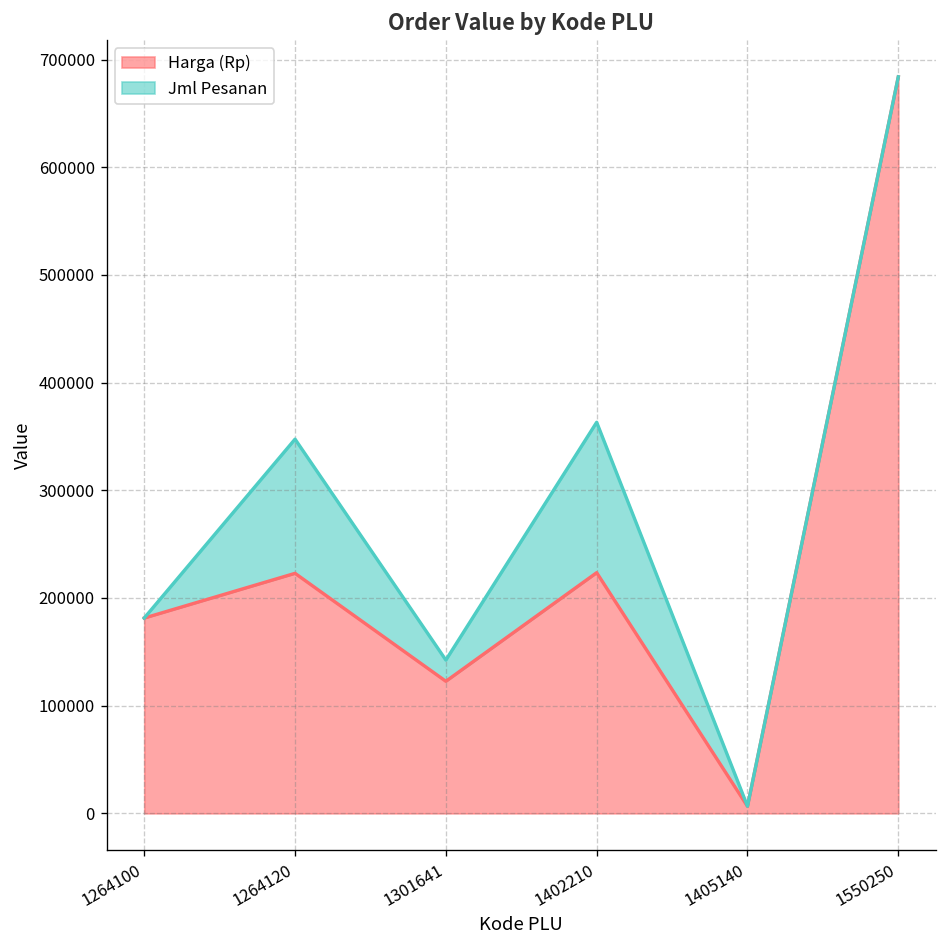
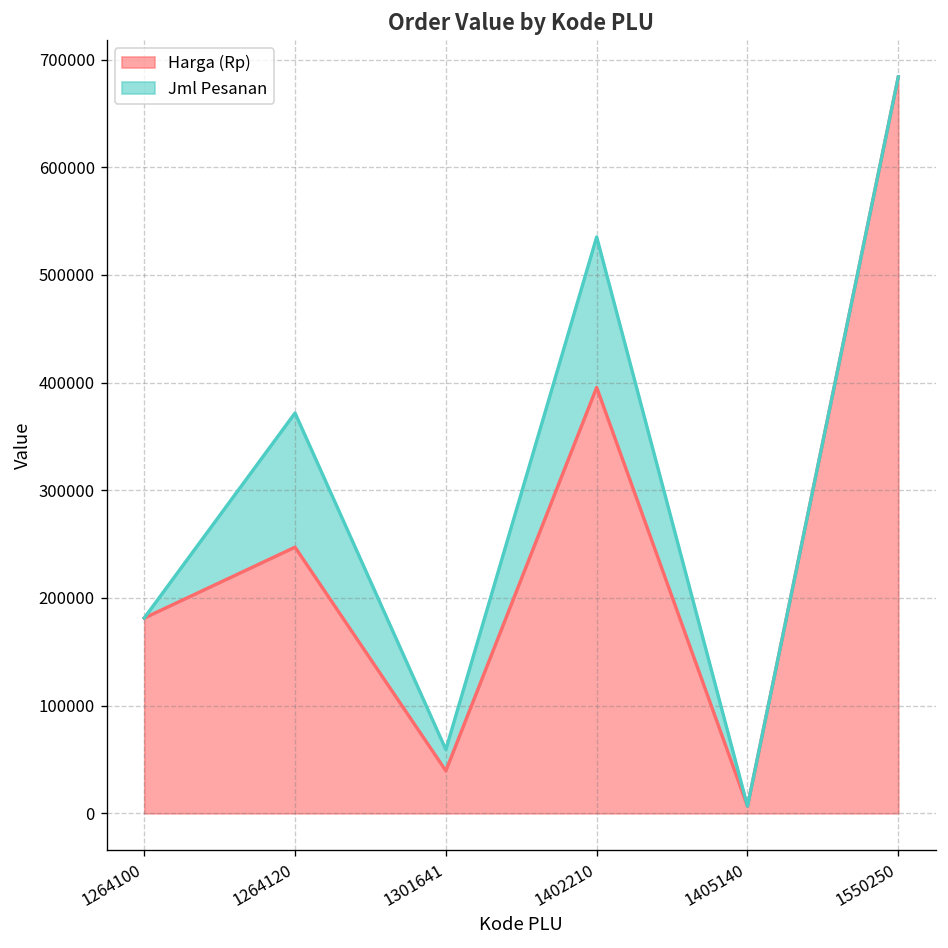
Harga (Rp), 1264120: 220000 -> 250000
Harga (Rp), 1301641: 120000 -> 40000
Harga (Rp), 1402210: 220000 -> 400000
